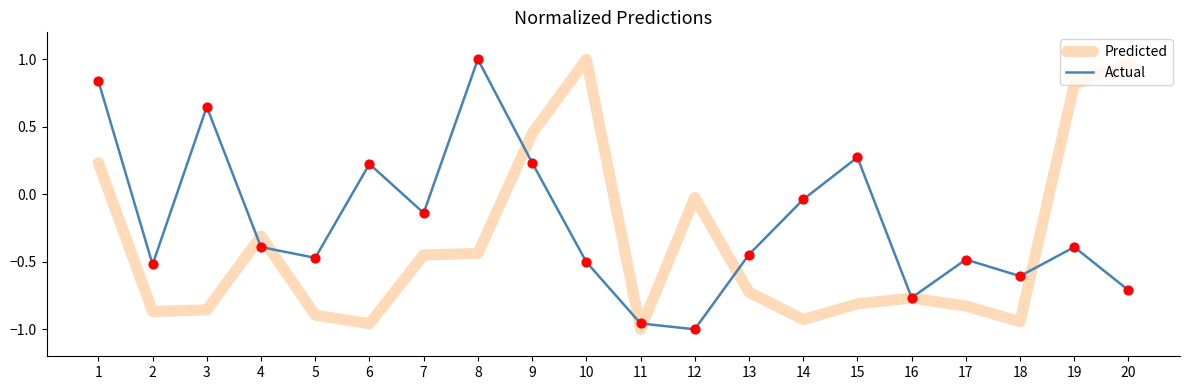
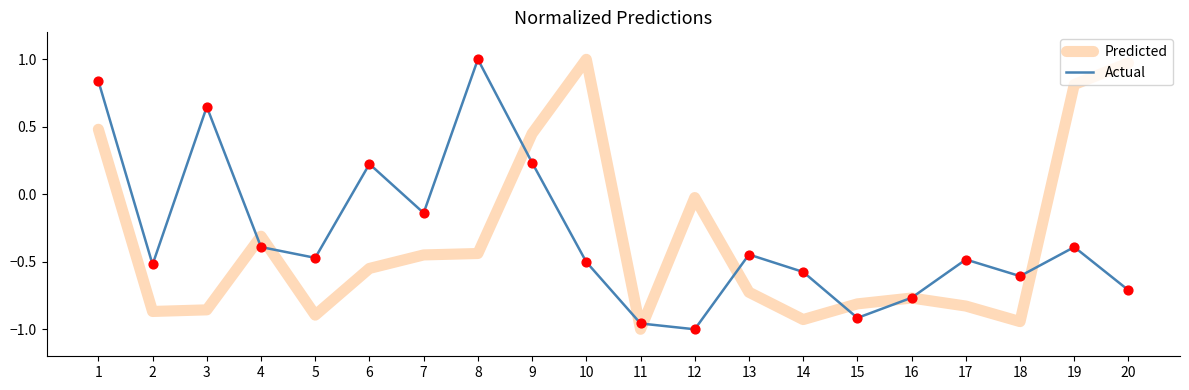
Predicted, 1: 0.23 -> 0.48
Predicted, 6: -0.96 -> -0.55
Actual, 14: -0.04 -> -0.58
Actual, 15: 0.27 -> -0.92
